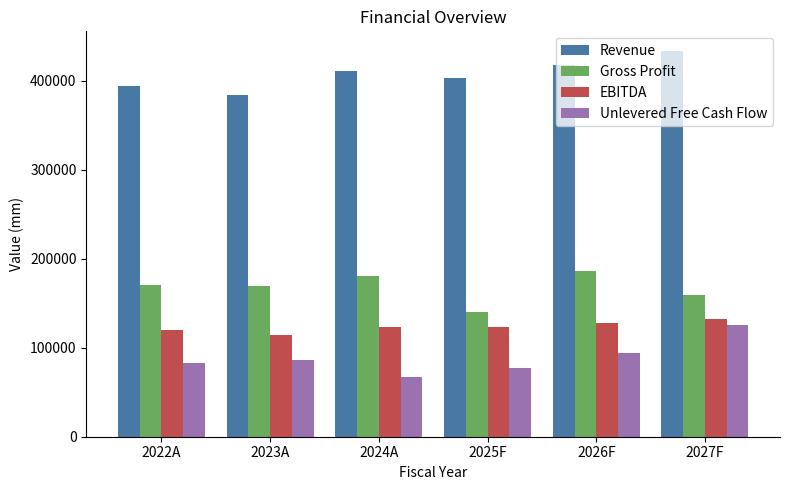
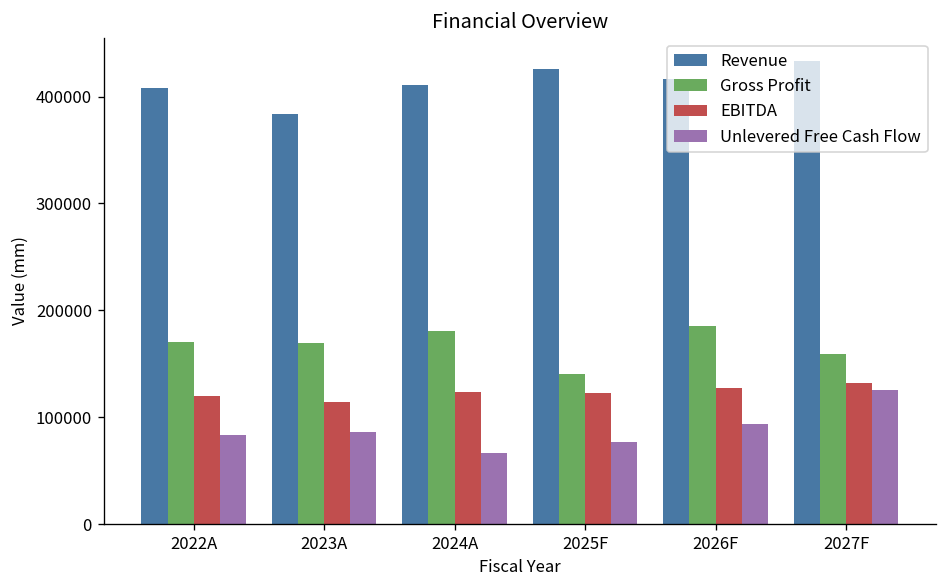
Revenue, 2022A: 390000 -> 410000
Revenue, 2025F: 400000 -> 430000
